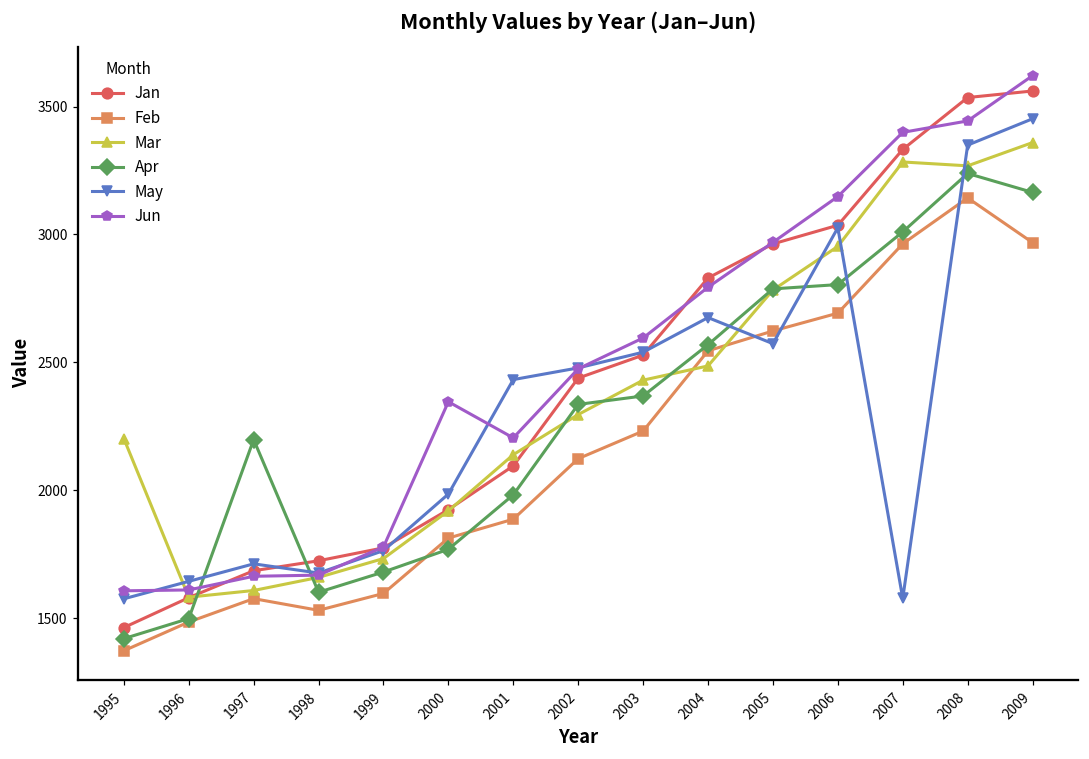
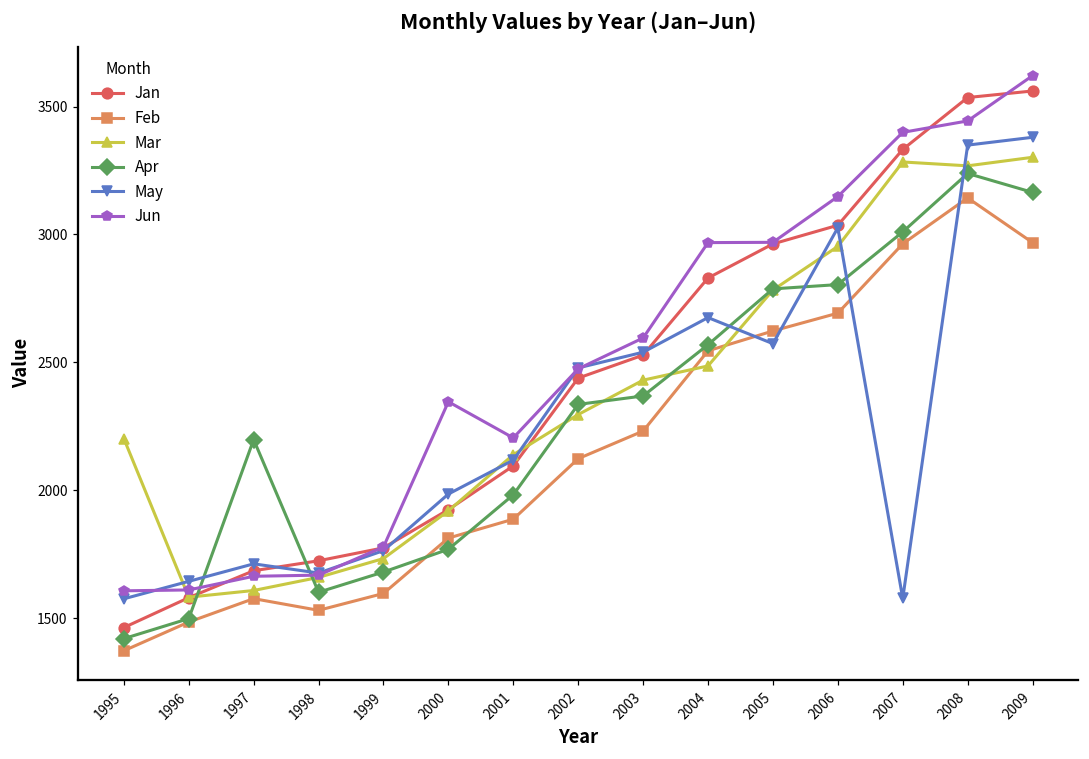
May, 2001: 2430 -> 2120
Jun, 2004: 2790 -> 2970
Mar, 2009: 3360 -> 3300
May, 2009: 3450 -> 3380
